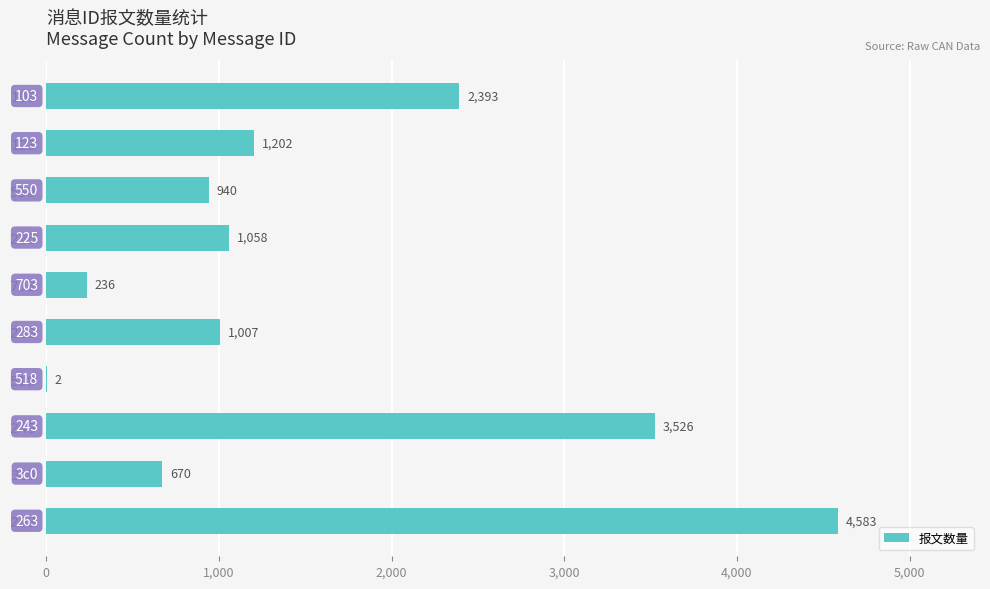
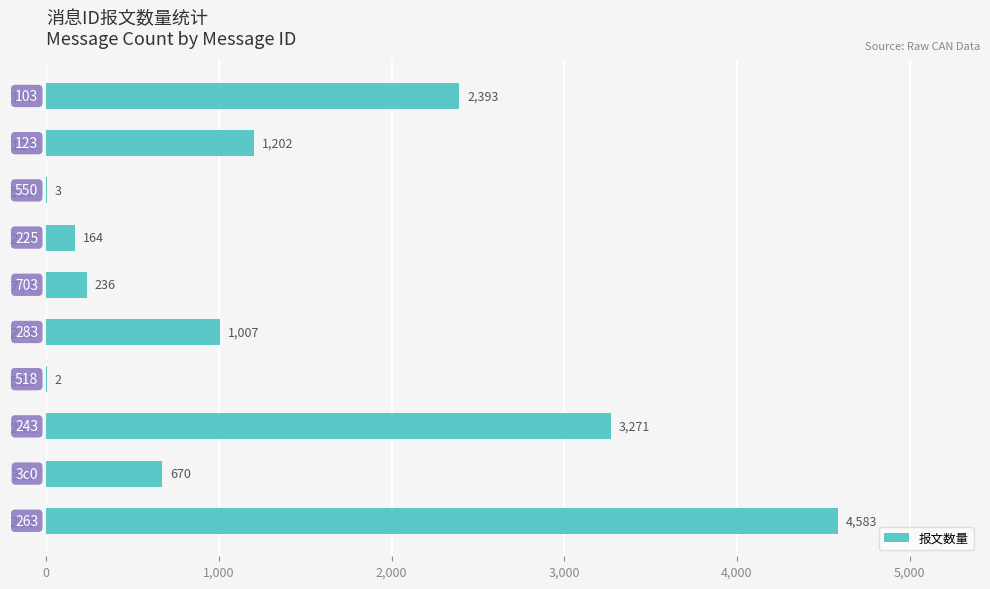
550: 940 -> 3
225: 1,058 -> 164
243: 3,526 -> 3,271
